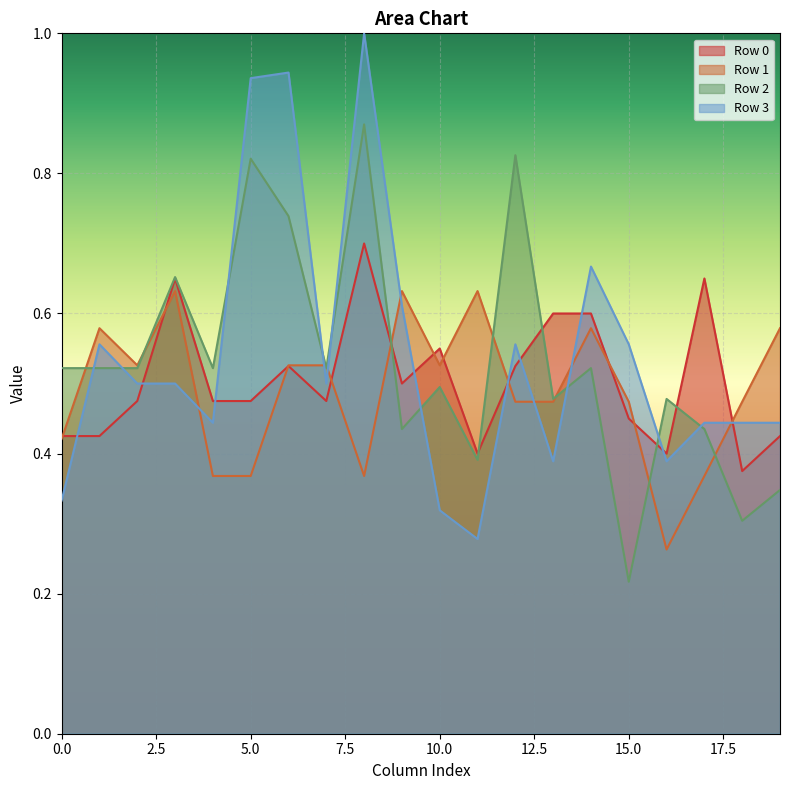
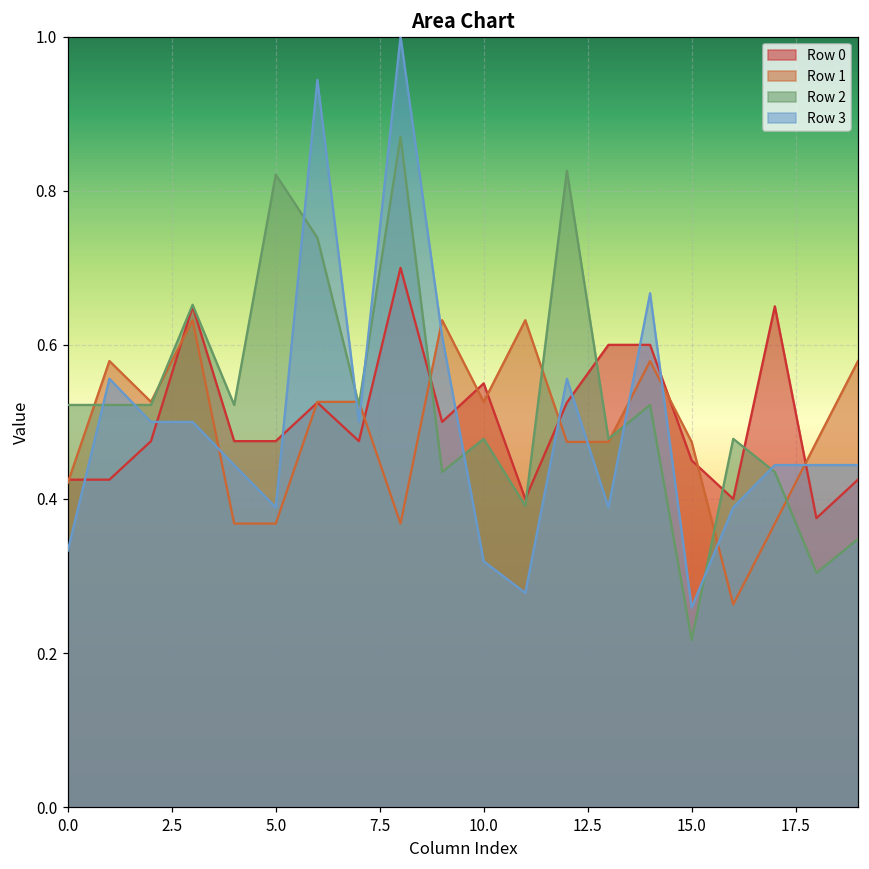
Row 3, 5.0: 0.94 -> 0.39
Row 2, 10.0: 0.50 -> 0.48
Row 3, 15.0: 0.56 -> 0.26
